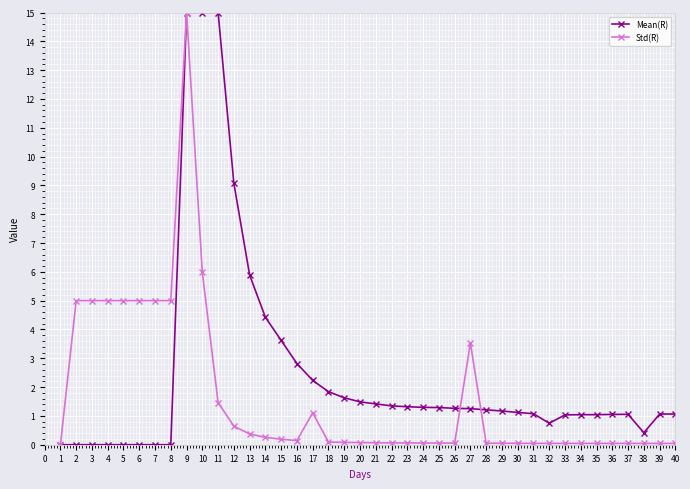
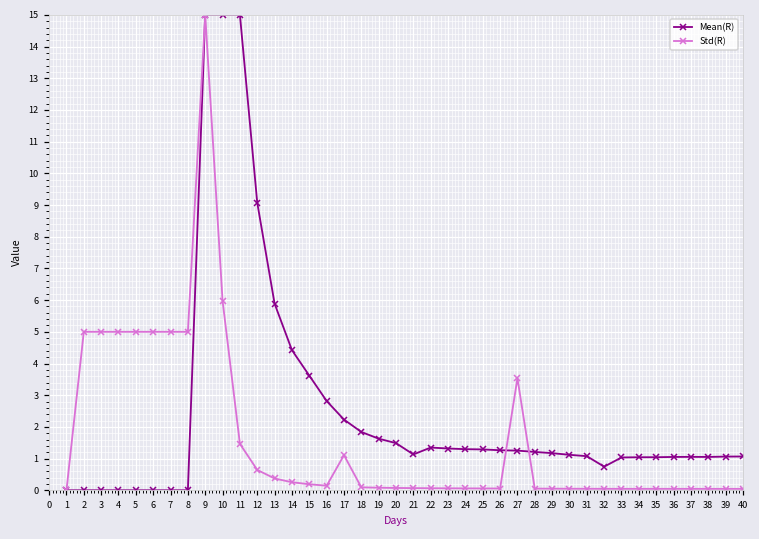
Mean(R), 21: 1.4 -> 1.1
Mean(R), 38: 0.4 -> 1.1
